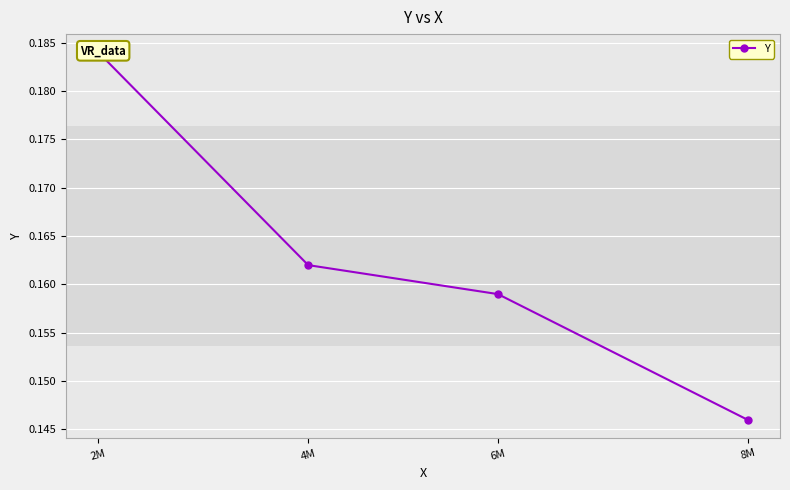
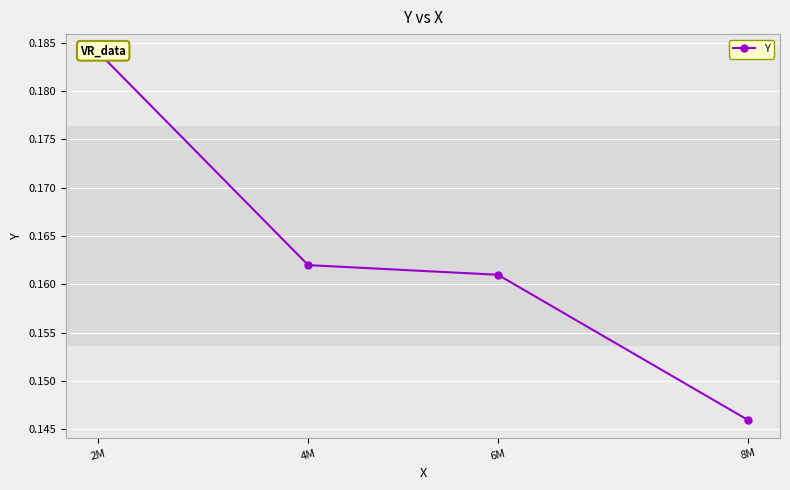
6M: 0.159 -> 0.161
